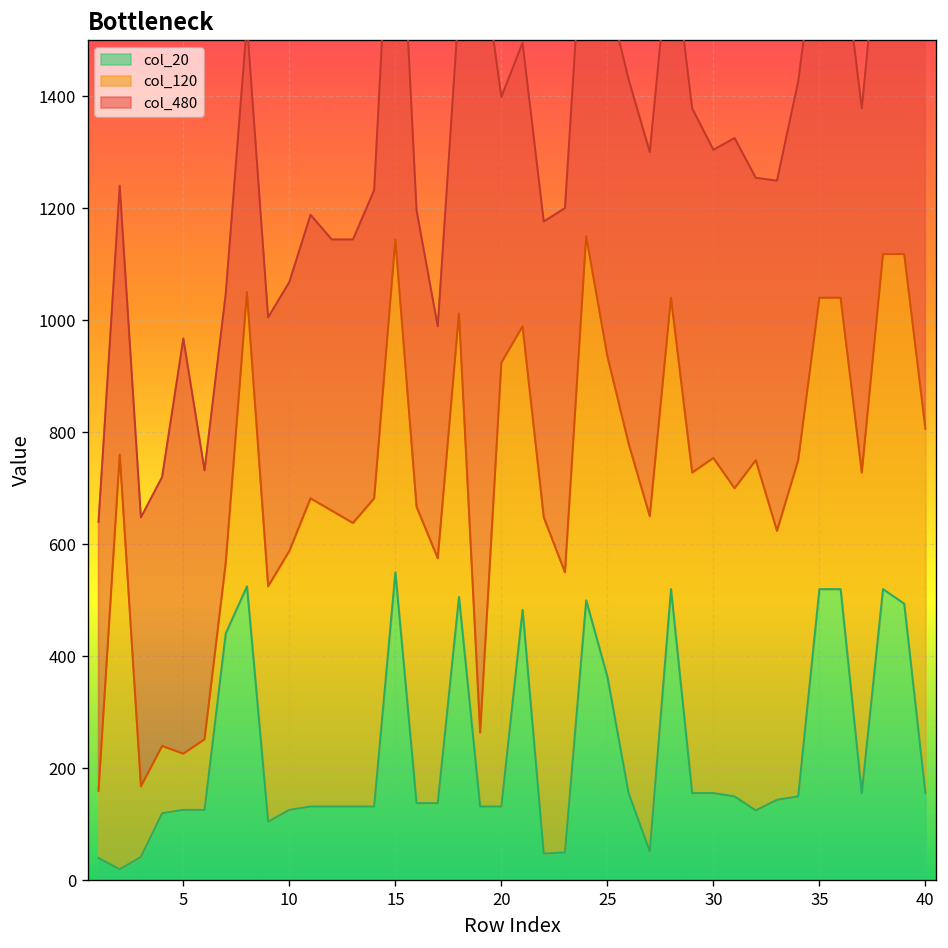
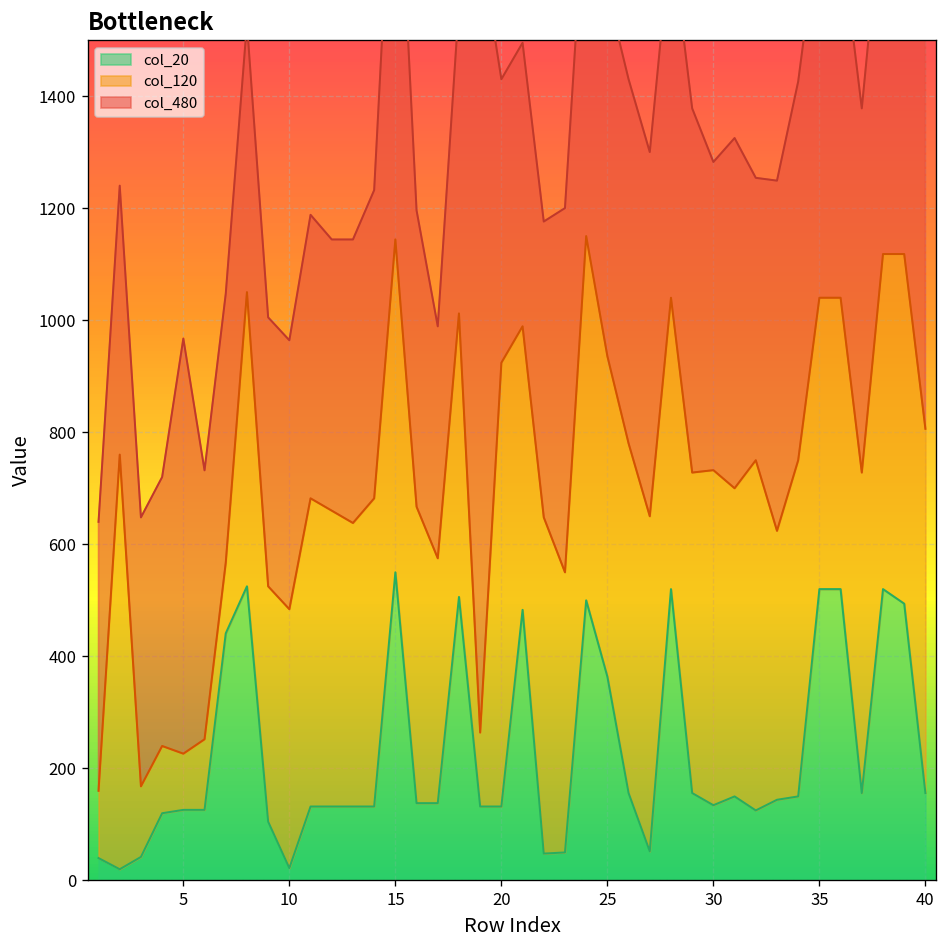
col_20, 10: 130 -> 20
col_480, 20: 470 -> 510
col_20, 30: 160 -> 130
